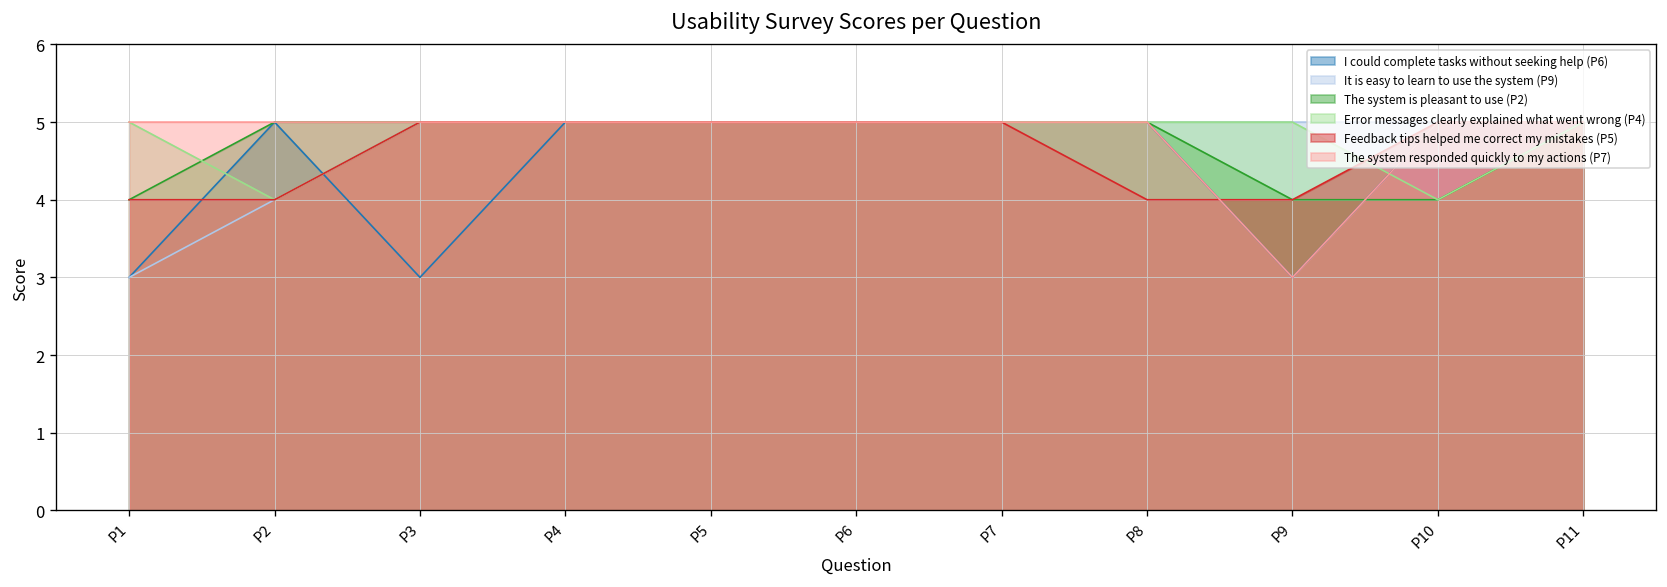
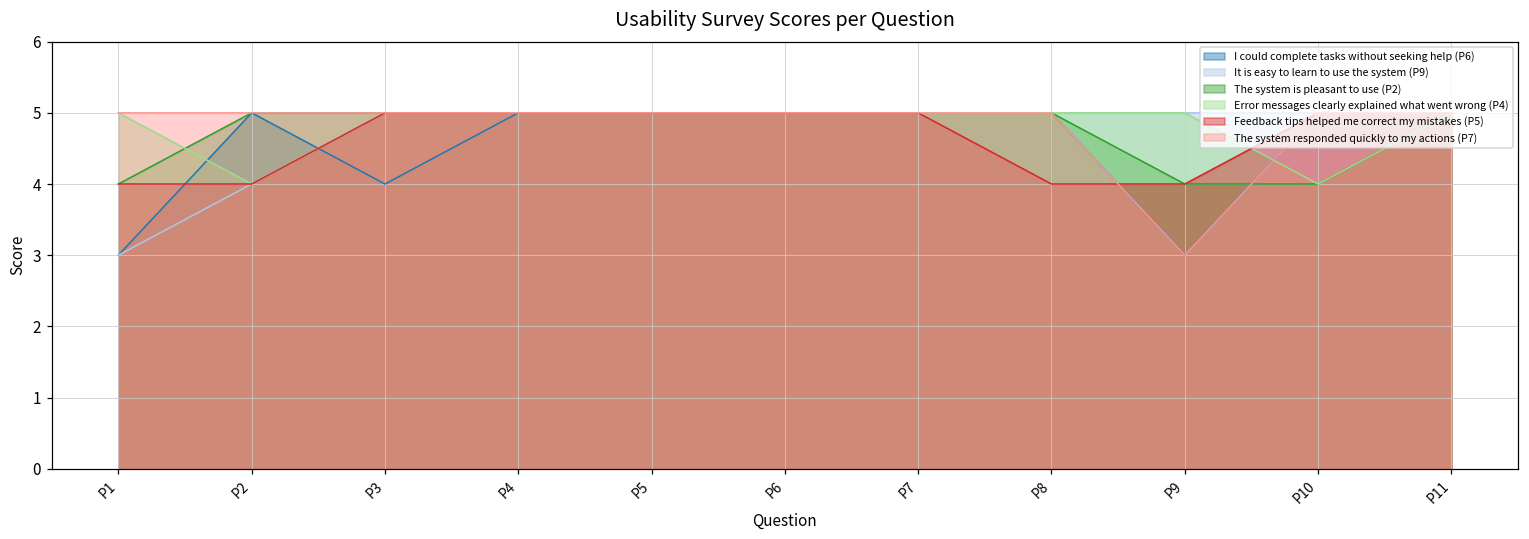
I could complete tasks without seeking help (P6), P3: 3 -> 4
